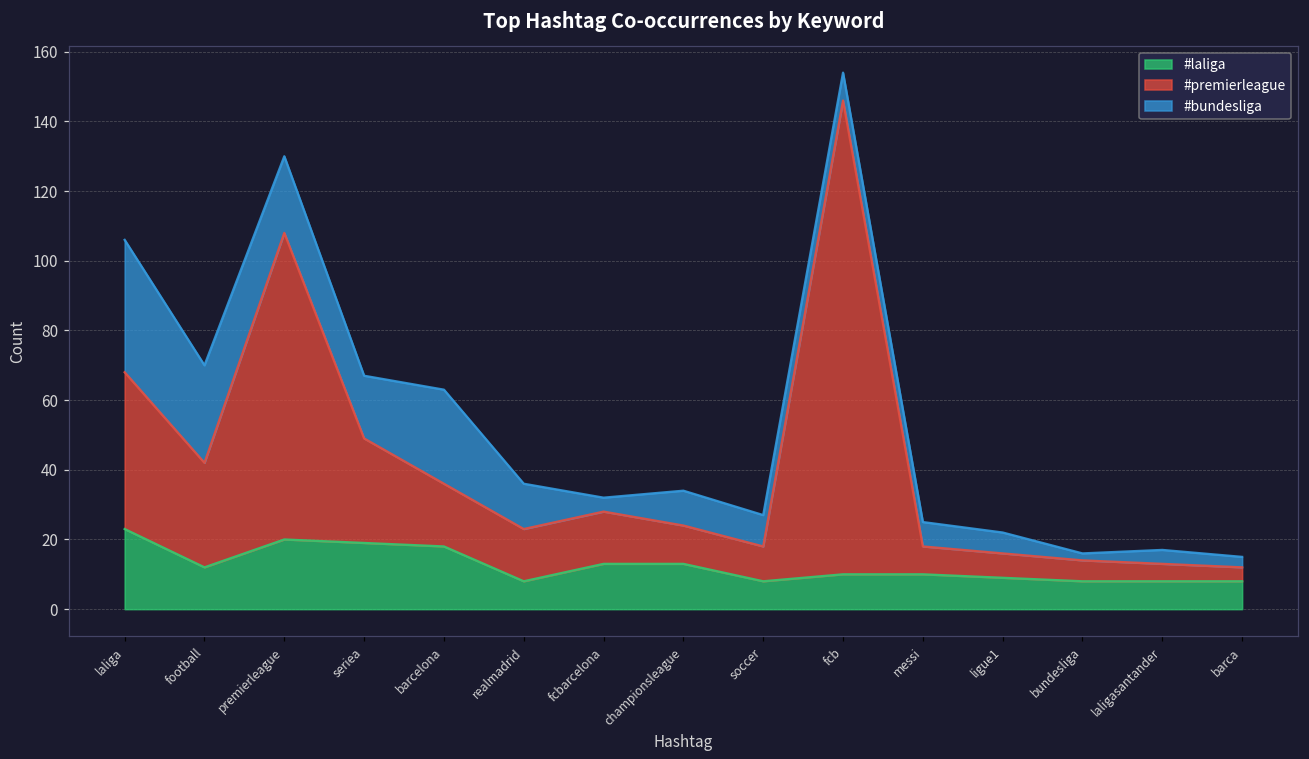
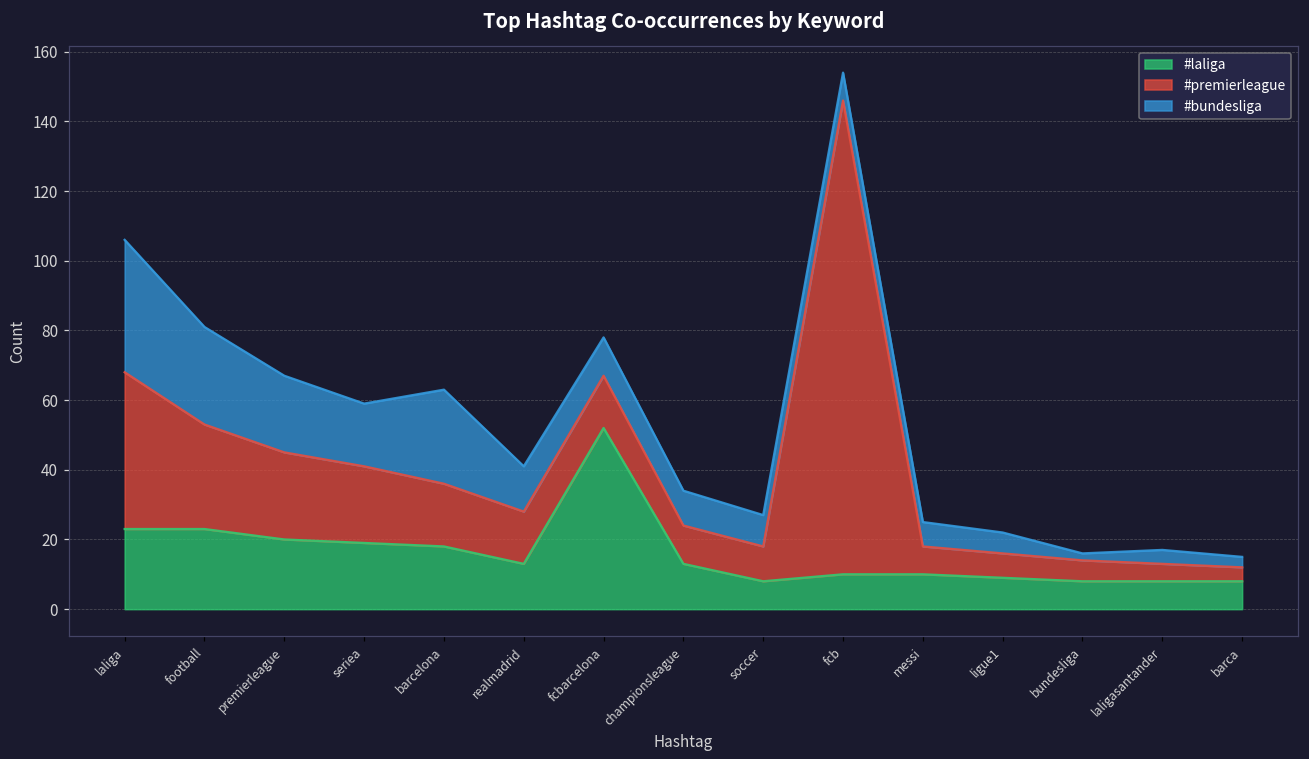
#laliga, football: 12 -> 23
#premierleague, premierleague: 88 -> 25
#premierleague, seriea: 30 -> 22
#laliga, realmadrid: 8 -> 13
#laliga, fcbarcelona: 13 -> 52
#bundesliga, fcbarcelona: 4 -> 11
